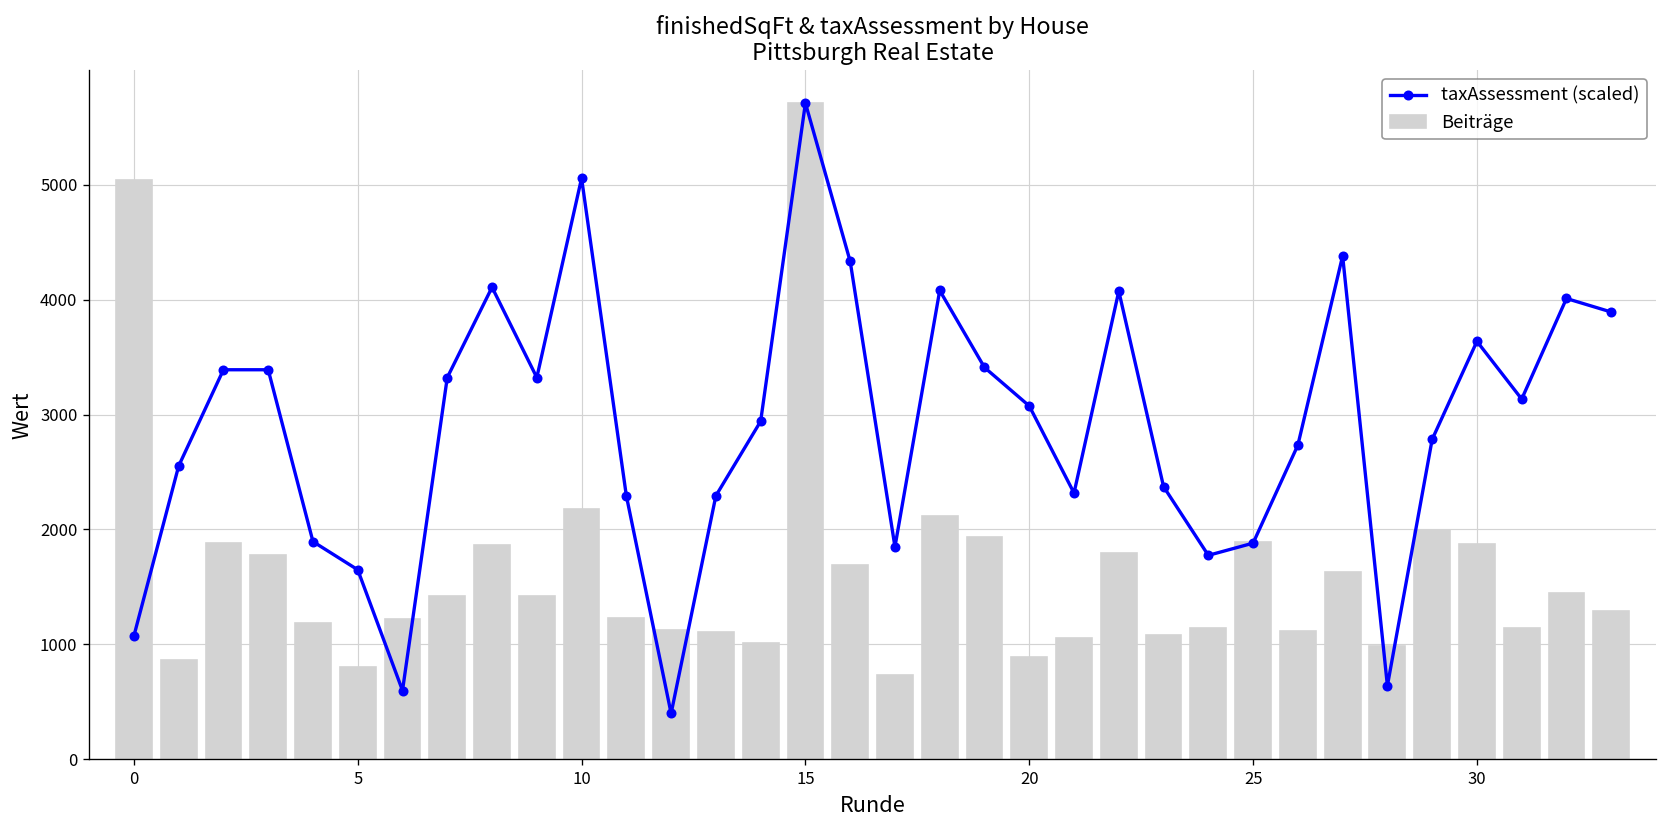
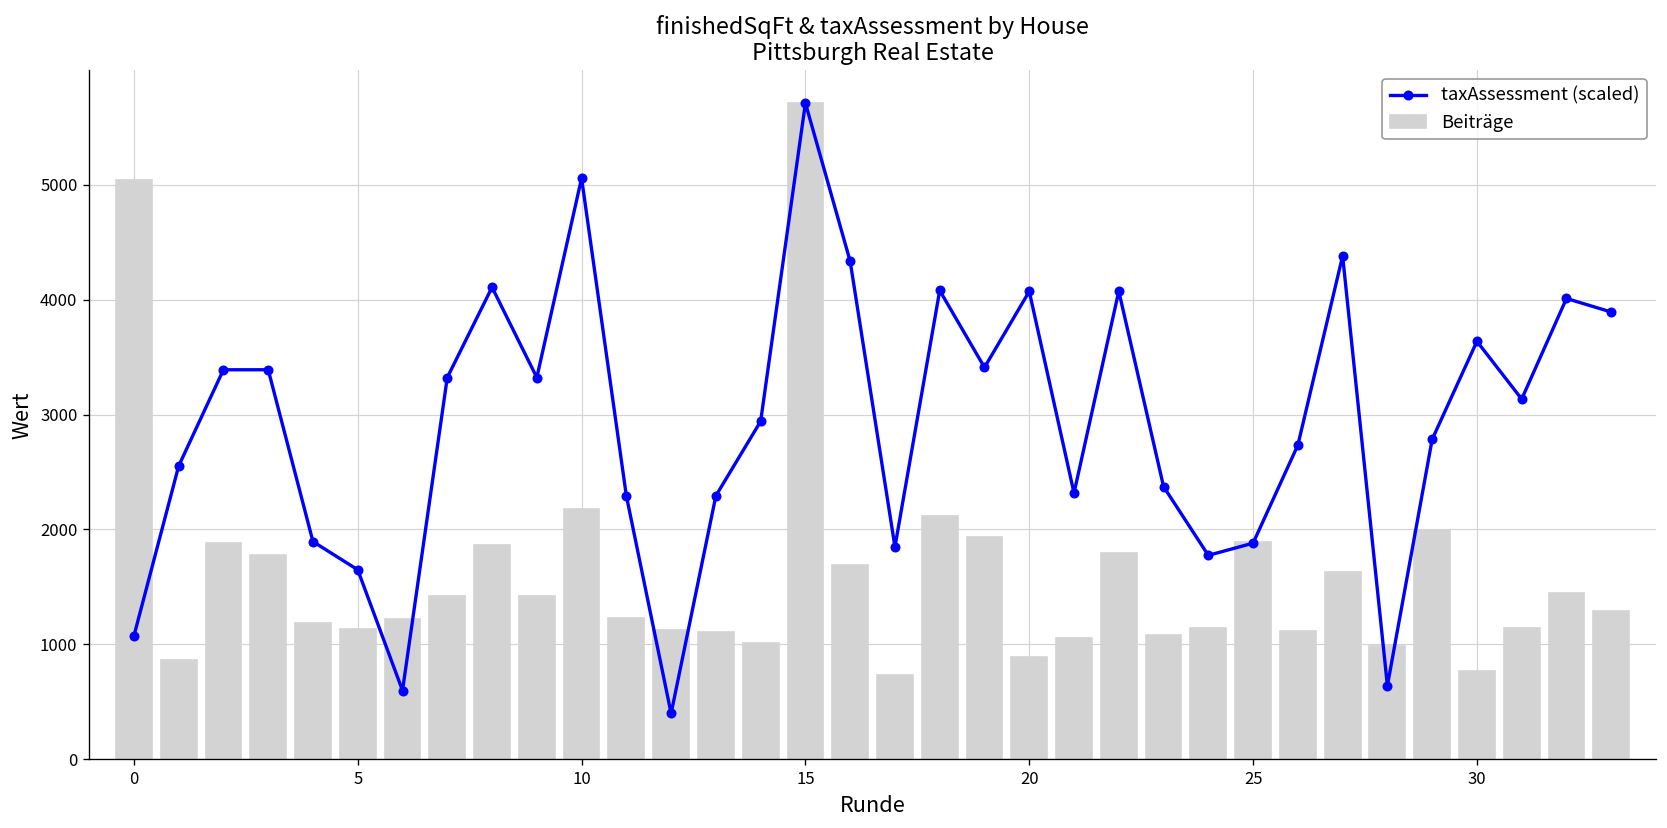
Beiträge, 5: 800 -> 1100
taxAssessment (scaled), 20: 3100 -> 4100
Beiträge, 30: 1900 -> 800
